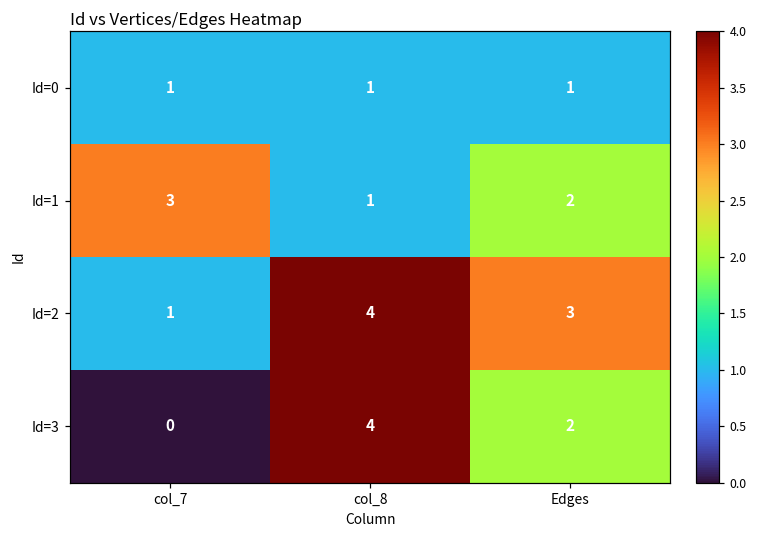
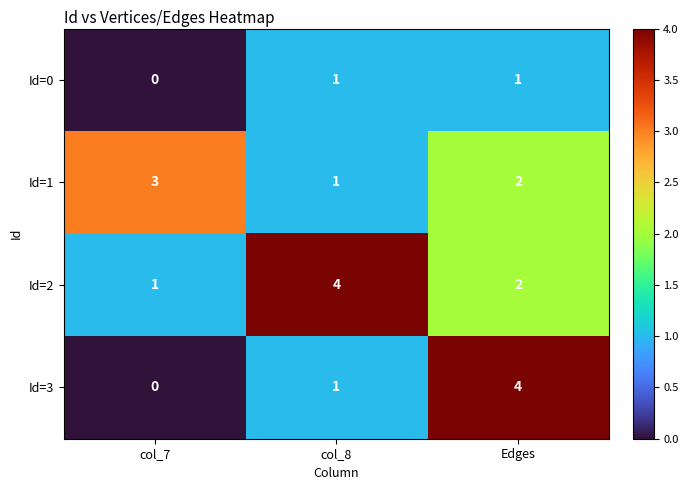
Id=0, col_7: 1 -> 0
Id=2, Edges: 3 -> 2
Id=3, col_8: 4 -> 1
Id=3, Edges: 2 -> 4
